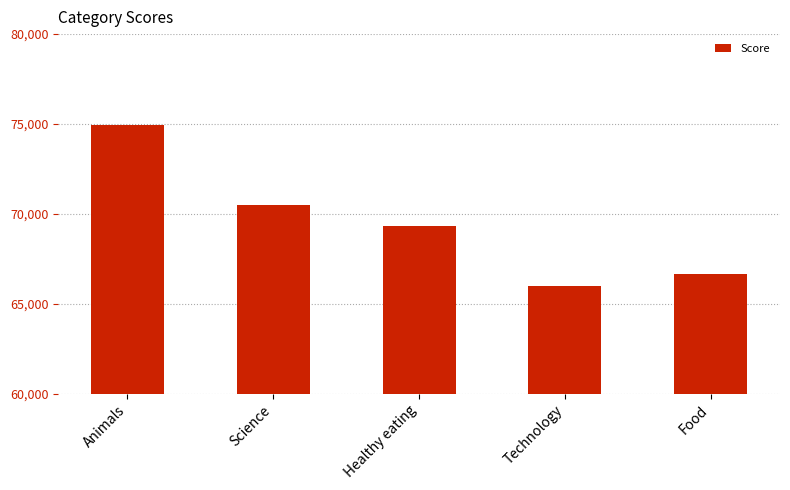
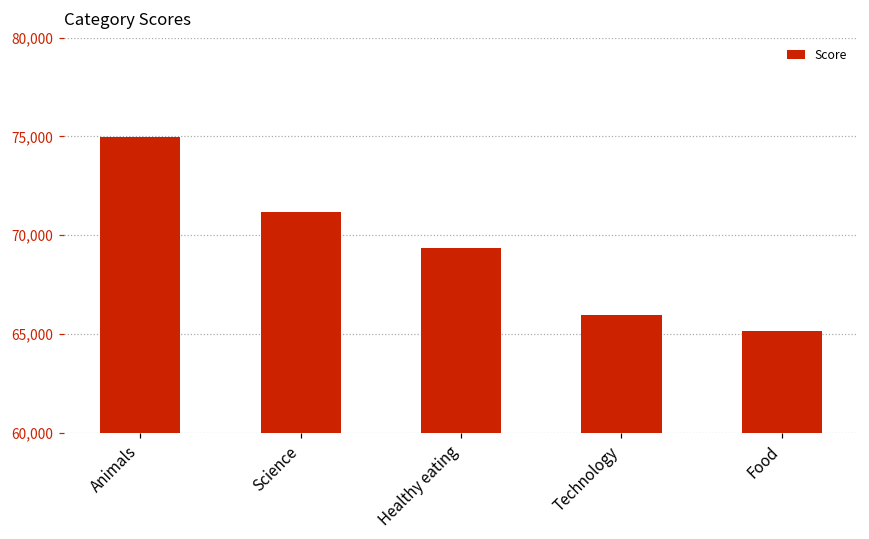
Science: 70,500 -> 71,200
Food: 66,700 -> 65,100
